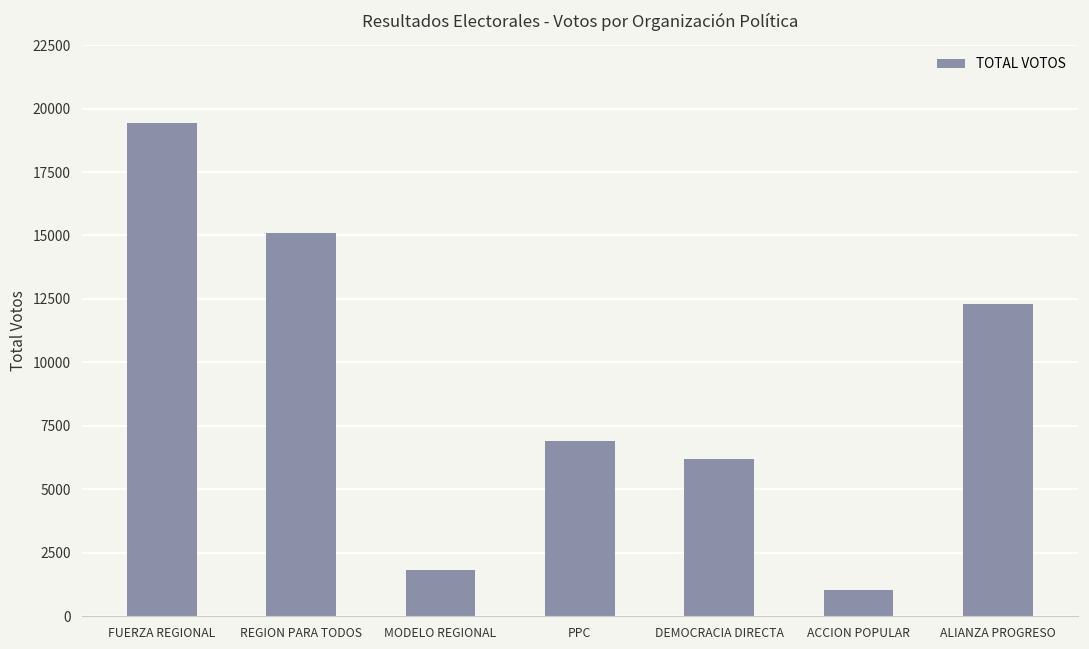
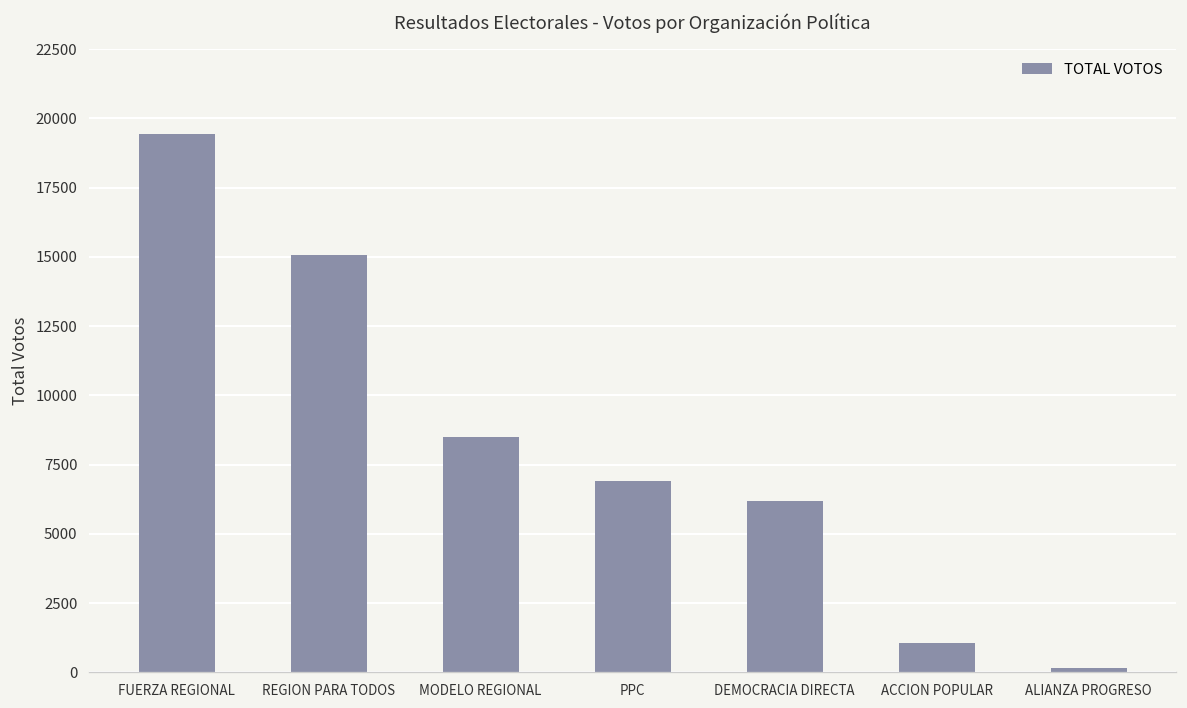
MODELO REGIONAL: 1800 -> 8500
ALIANZA PROGRESO: 12300 -> 200
